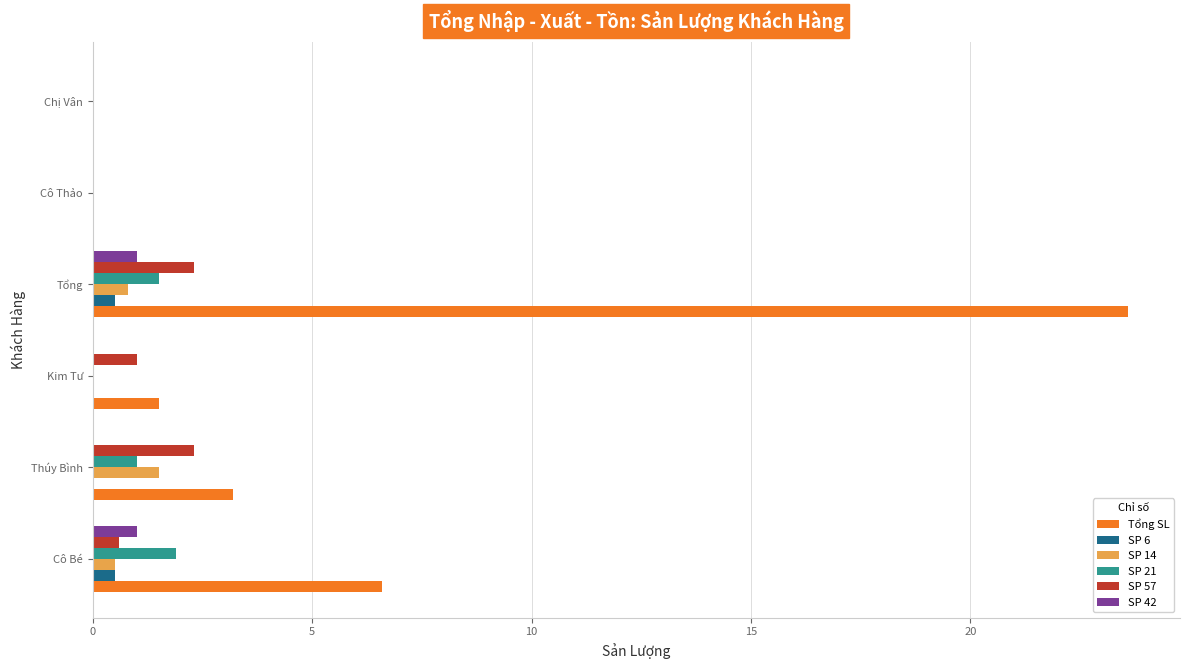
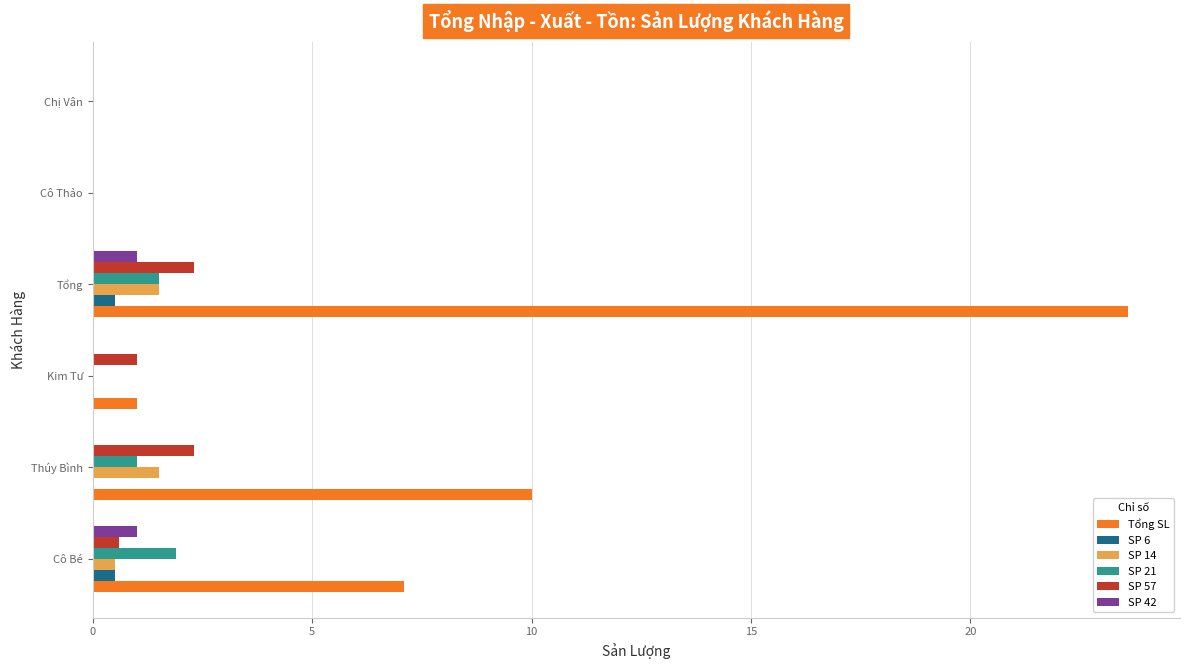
SP 14, Tổng: 0.8 -> 1.5
Tổng SL, Kim Tư: 1.5 -> 1.0
Tổng SL, Thúy Bình: 3.2 -> 10.0
Tổng SL, Cô Bé: 6.6 -> 7.1
